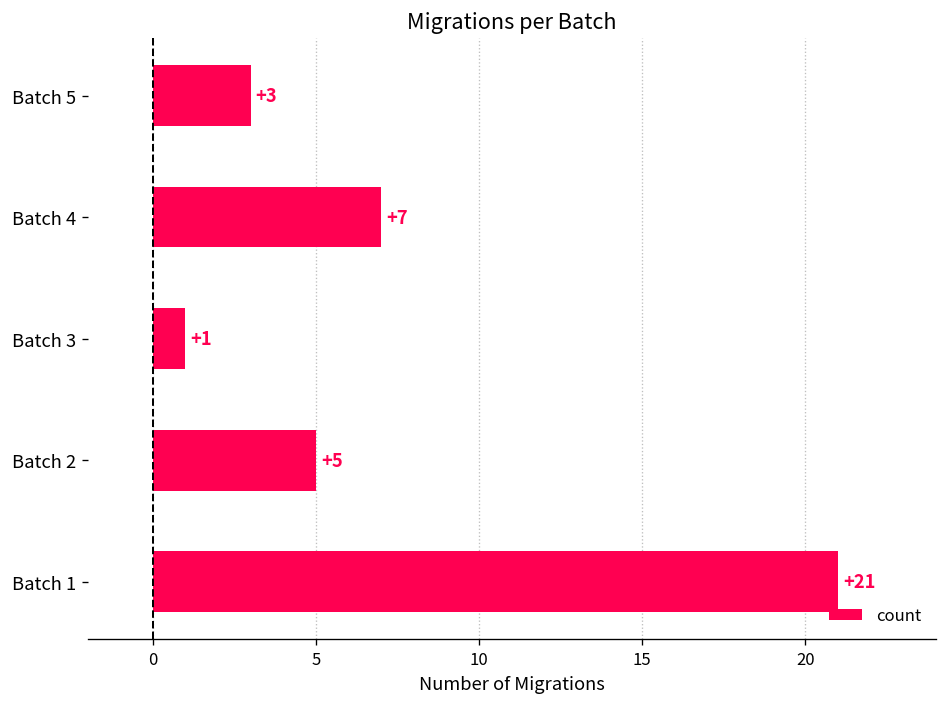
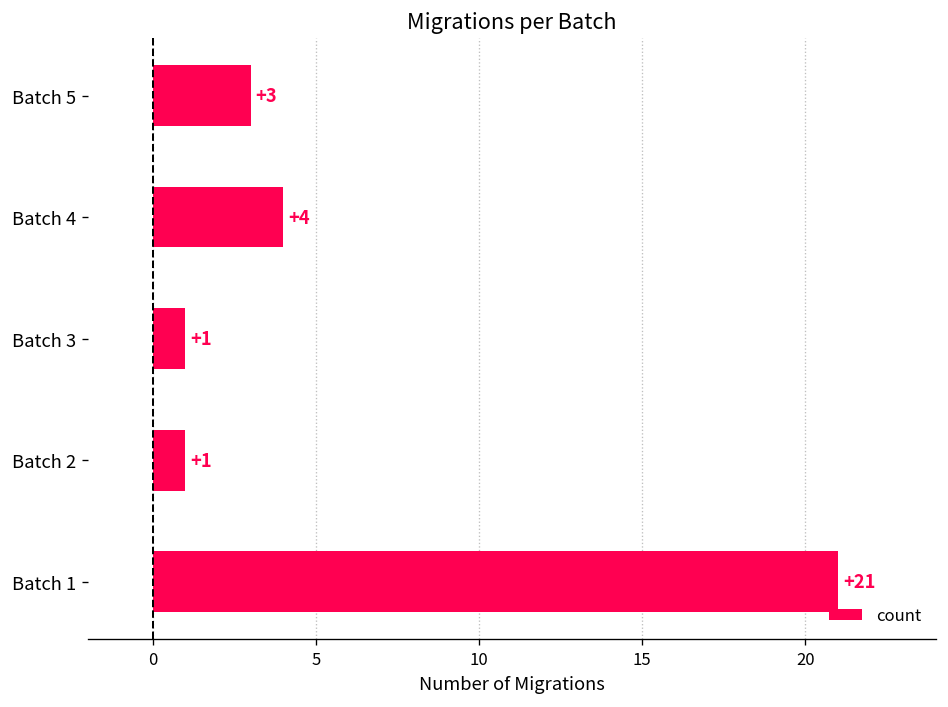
Batch 4: +7 -> +4
Batch 2: +5 -> +1
